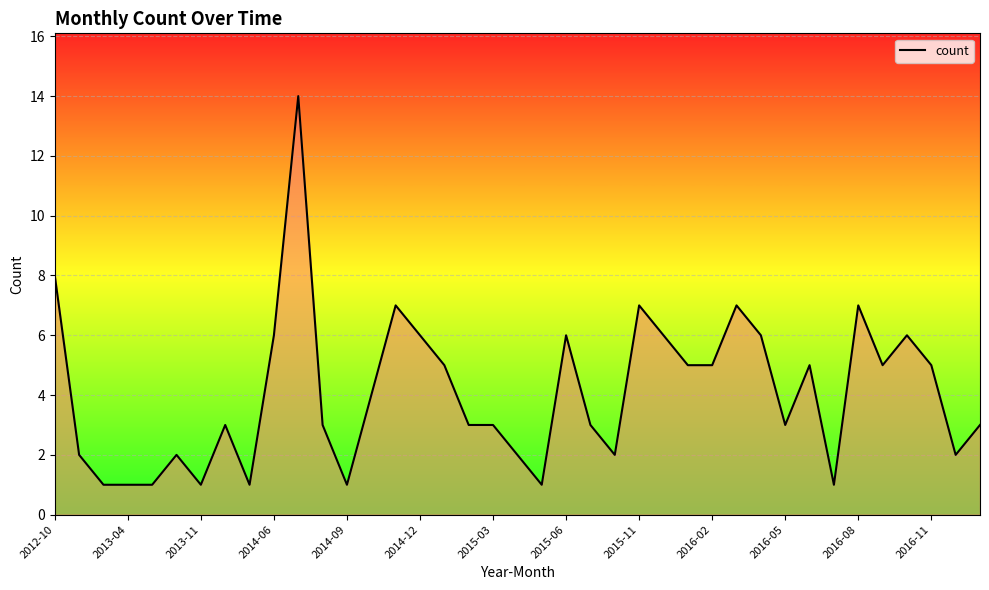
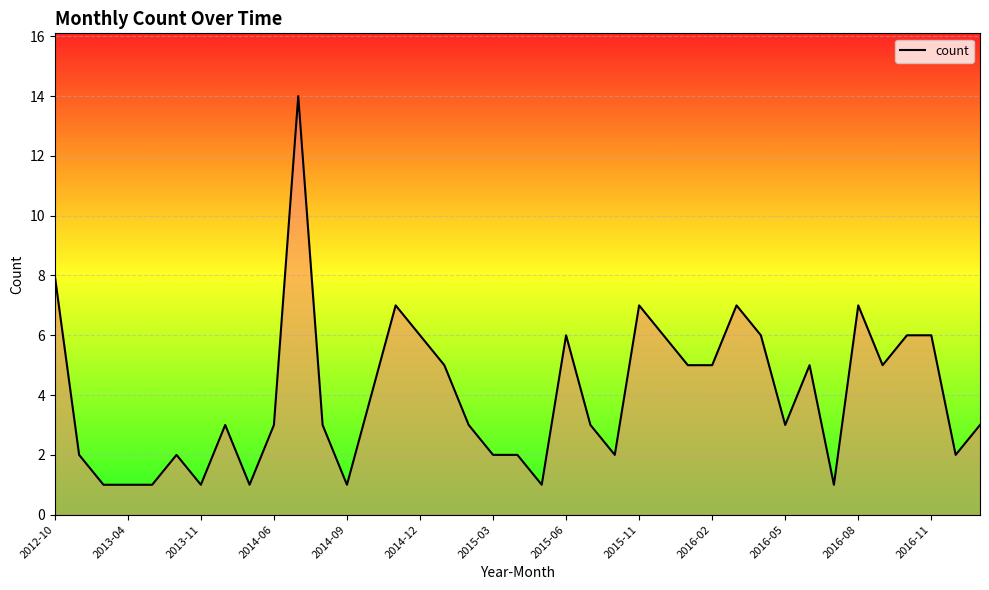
2014-06: 6 -> 3
2015-03: 3 -> 2
2016-11: 5 -> 6
